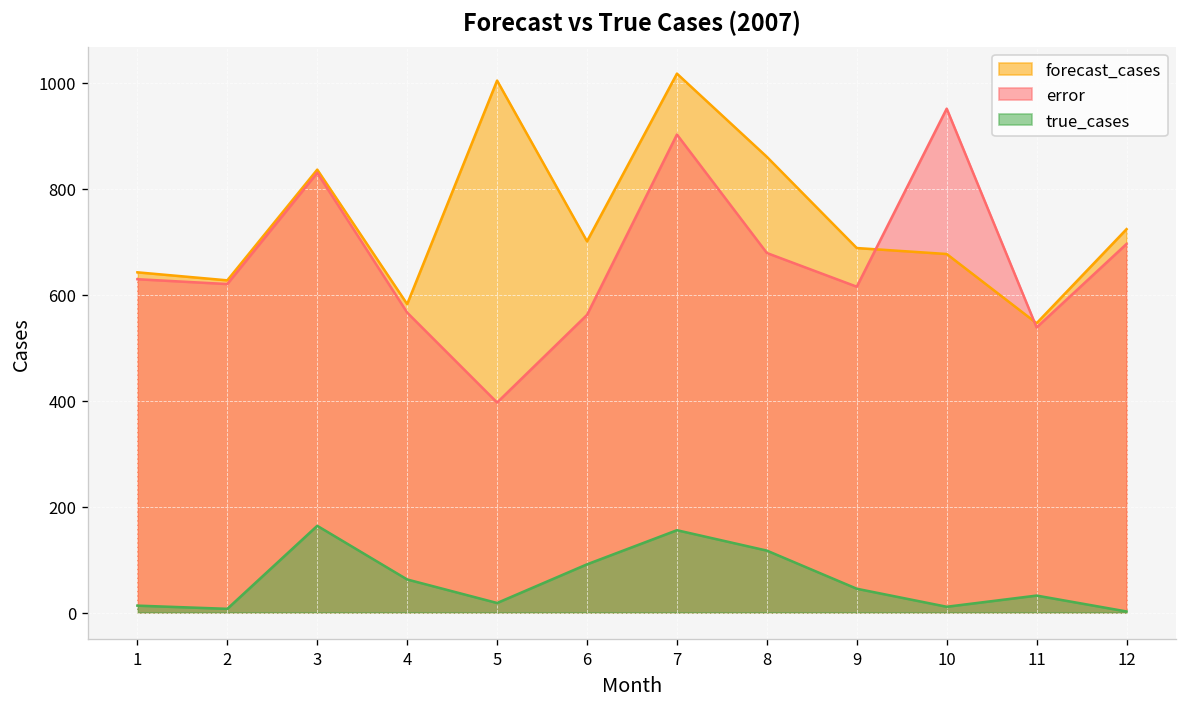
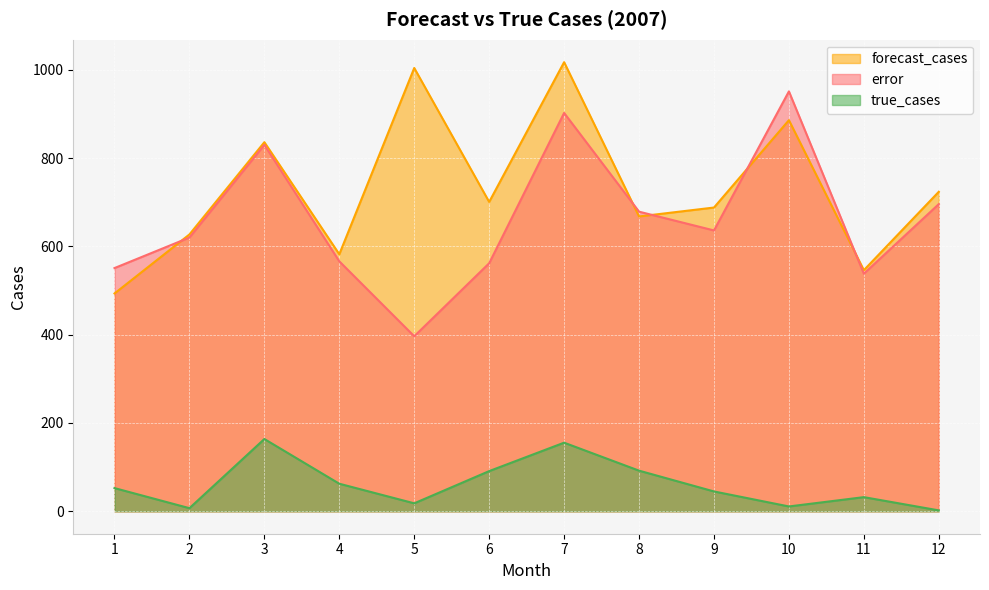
forecast_cases, 1: 640 -> 490
error, 1: 630 -> 550
true_cases, 1: 10 -> 50
forecast_cases, 8: 860 -> 670
true_cases, 8: 120 -> 90
error, 9: 620 -> 640
forecast_cases, 10: 680 -> 890
